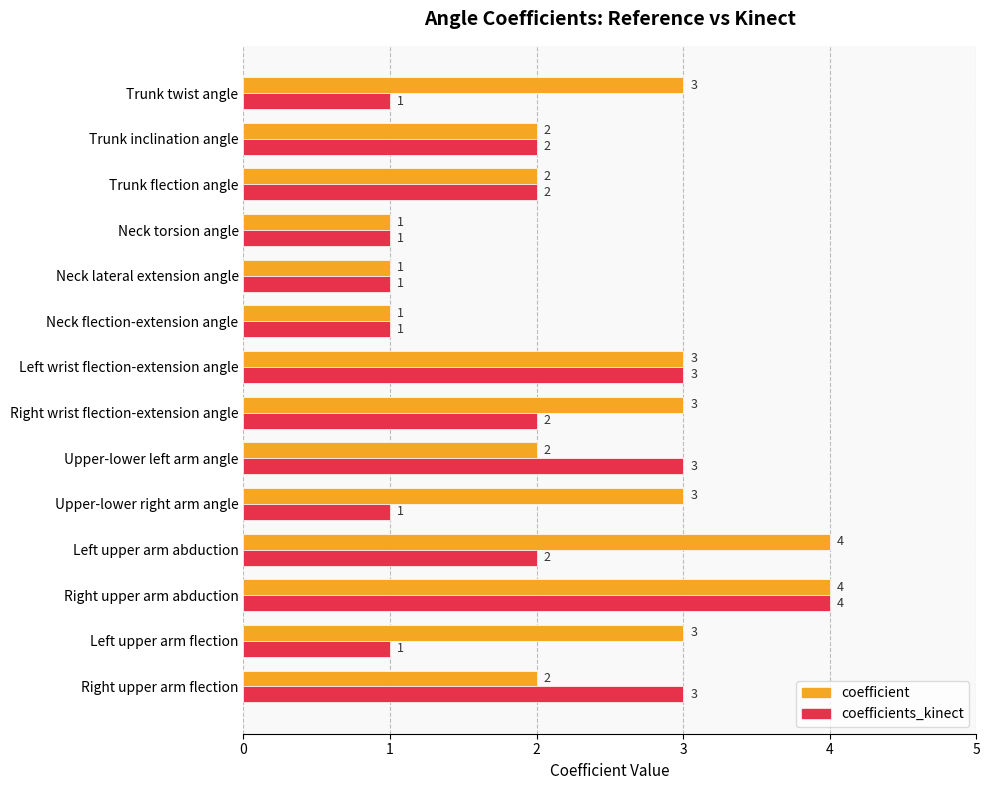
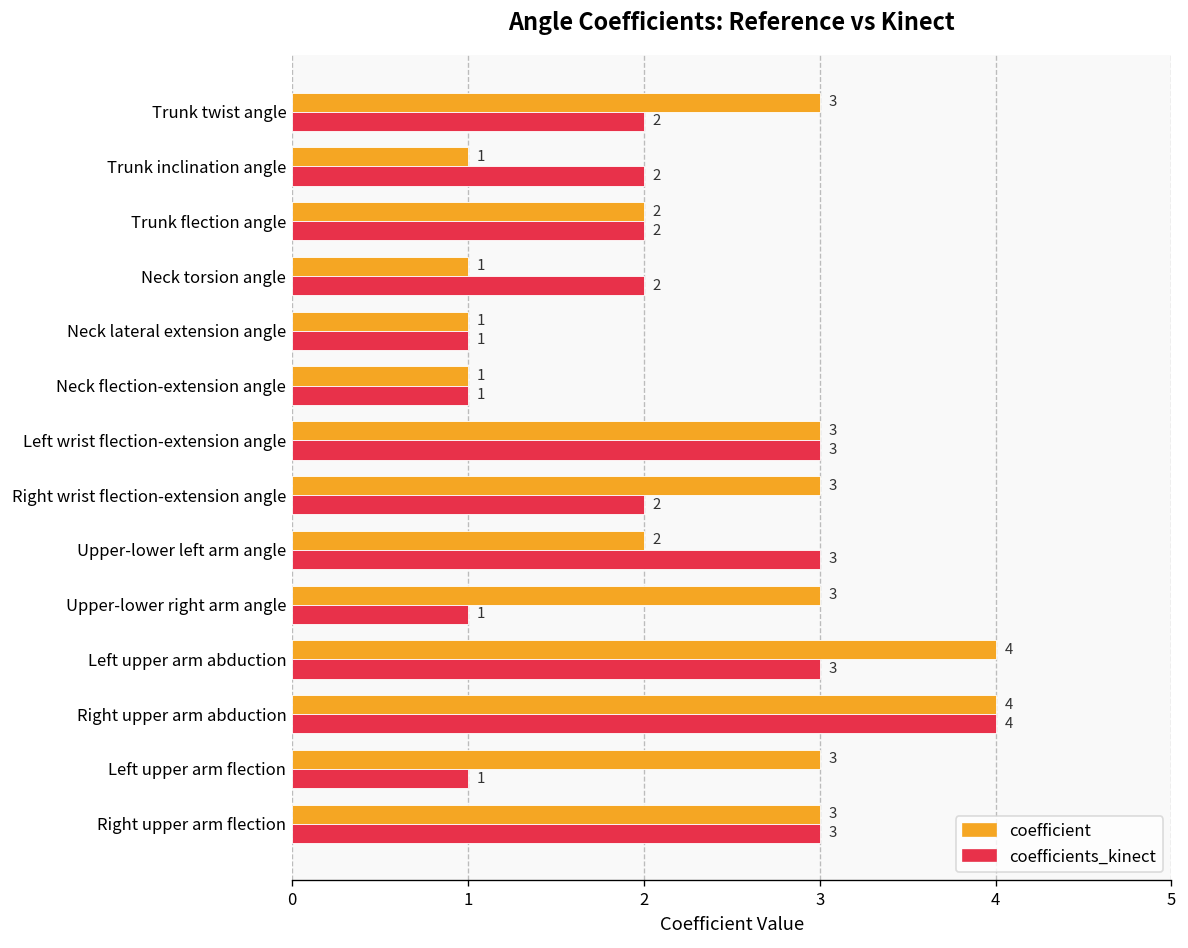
coefficients_kinect, Trunk twist angle: 1 -> 2
coefficient, Trunk inclination angle: 2 -> 1
coefficients_kinect, Neck torsion angle: 1 -> 2
coefficients_kinect, Left upper arm abduction: 2 -> 3
coefficient, Right upper arm flection: 2 -> 3
